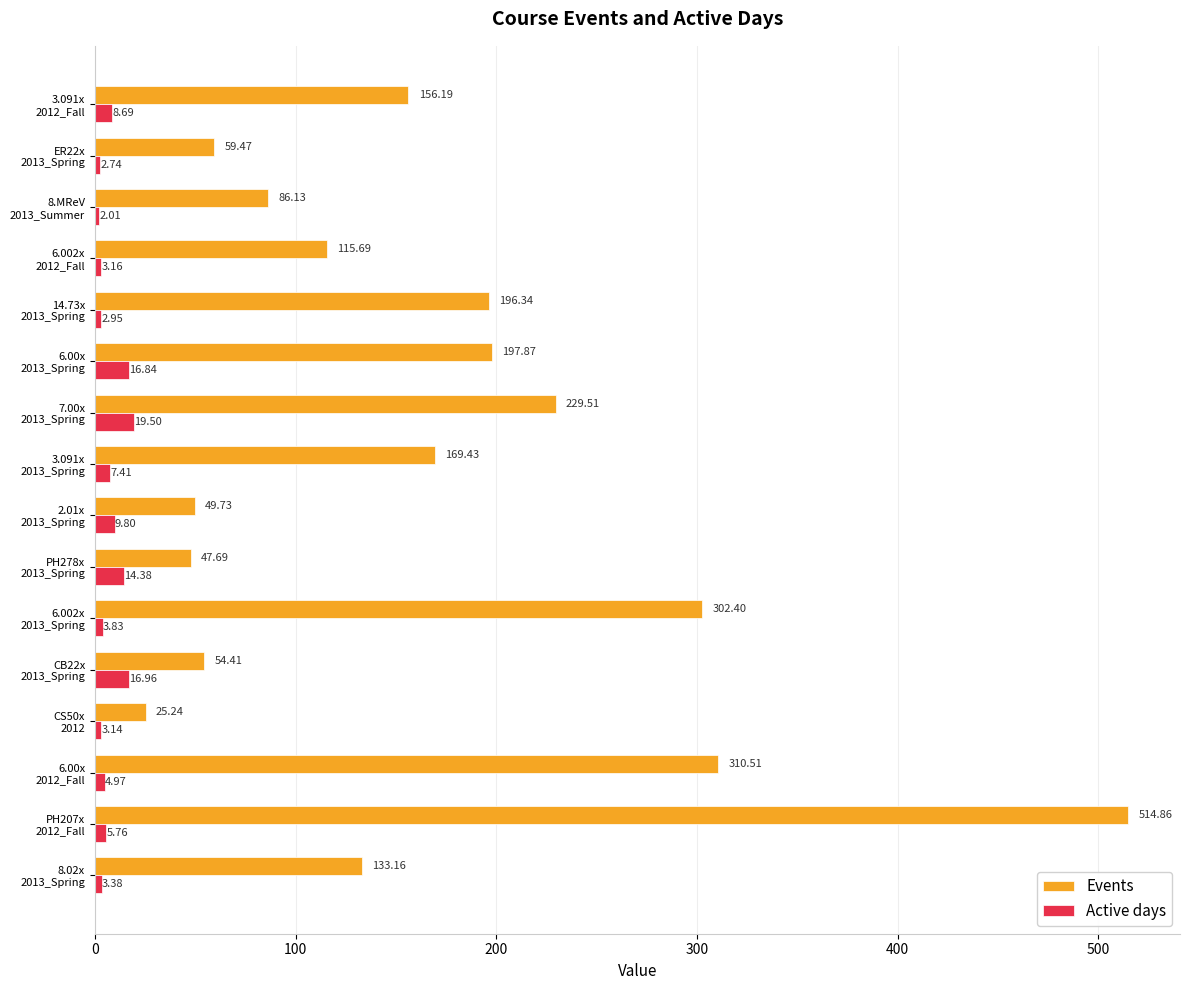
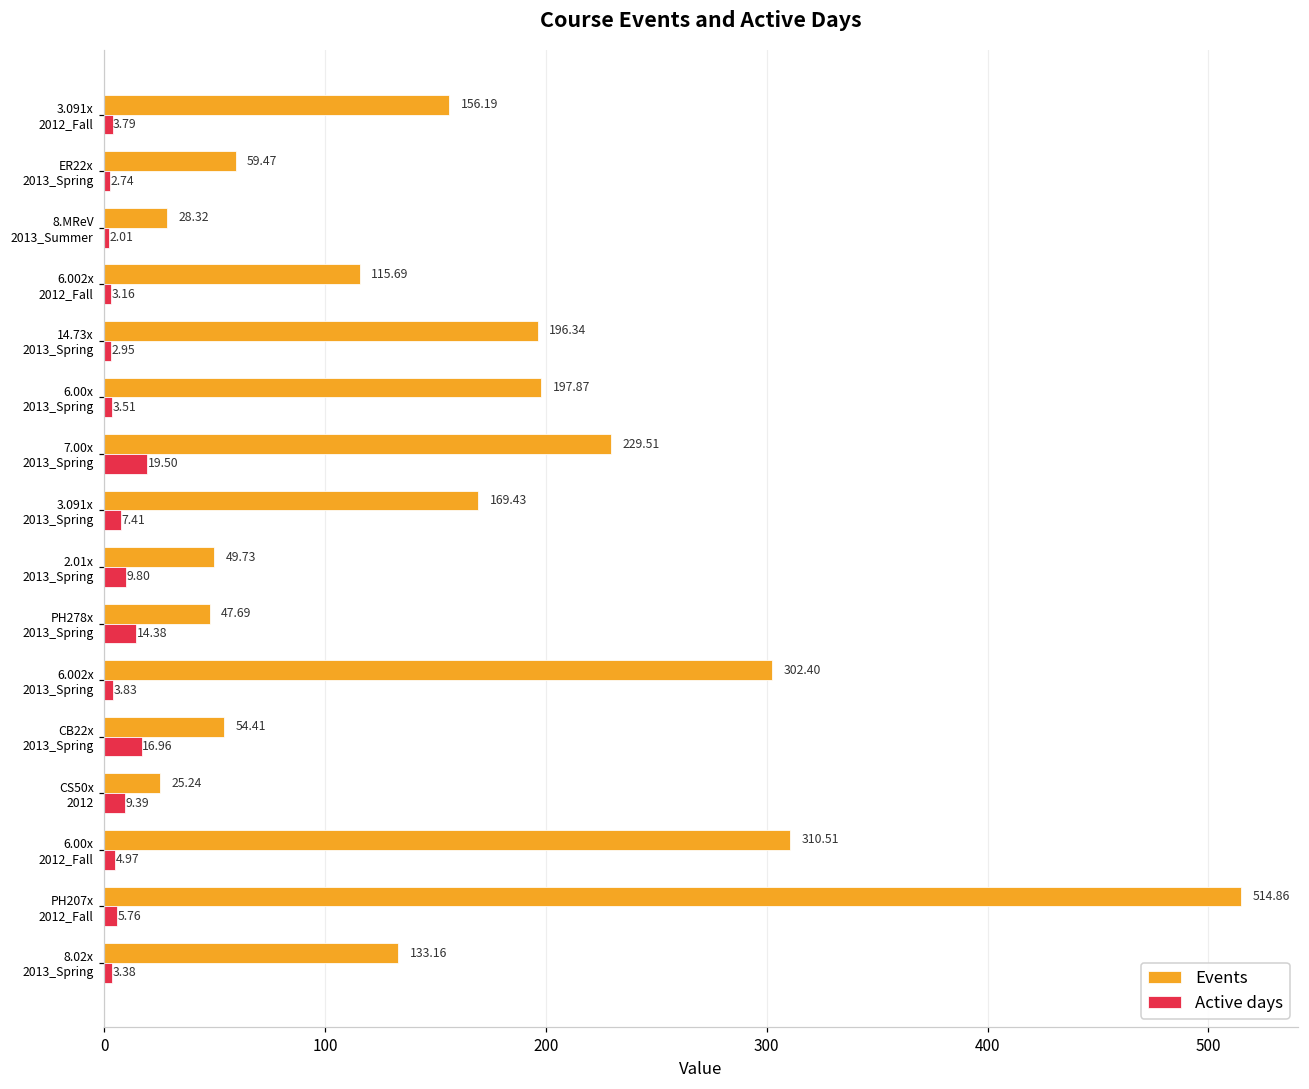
Active days, 3.091x 2012_Fall: 8.69 -> 3.79
Events, 8.MReV 2013_Summer: 86.13 -> 28.32
Active days, 6.00x 2013_Spring: 16.84 -> 3.51
Active days, CS50x 2012: 3.14 -> 9.39
